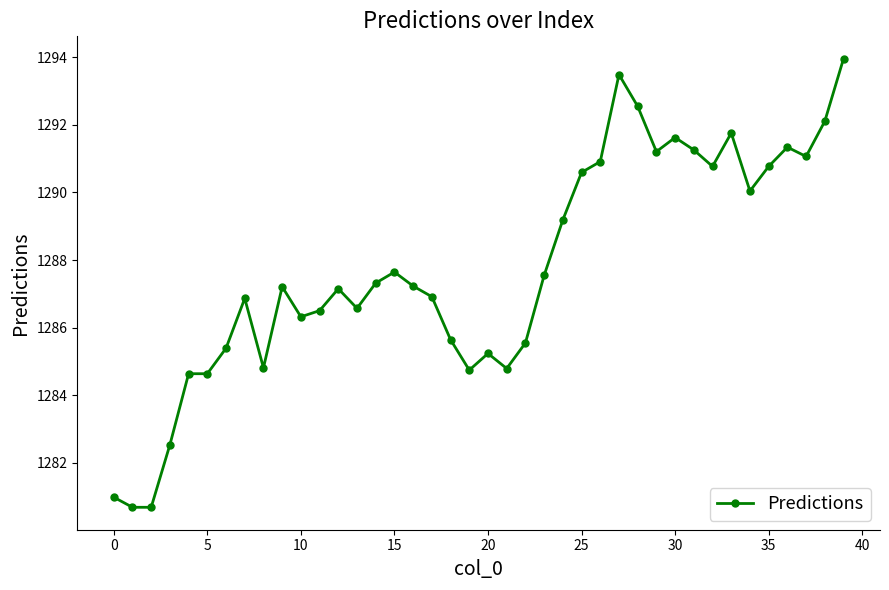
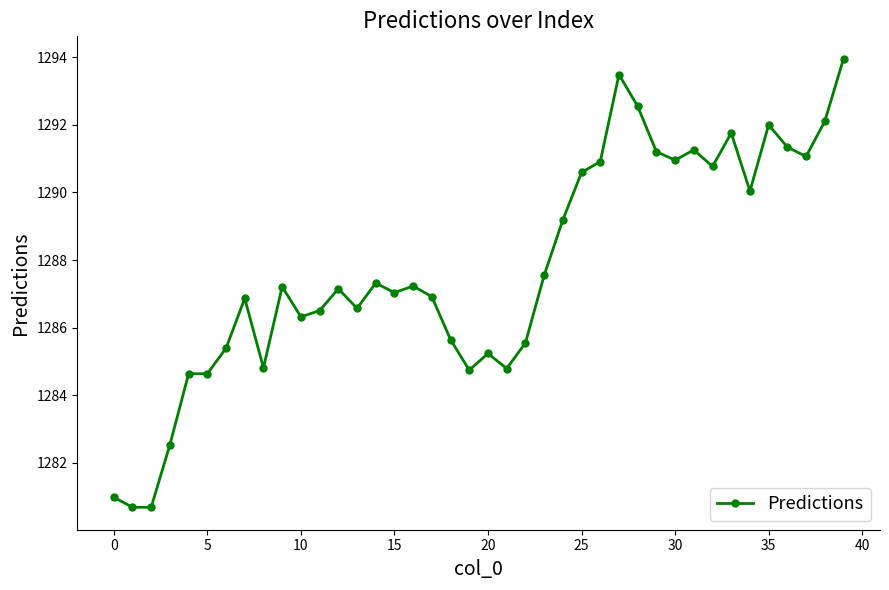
15: 1287.6 -> 1287.0
30: 1291.6 -> 1291.0
35: 1290.8 -> 1292.0
